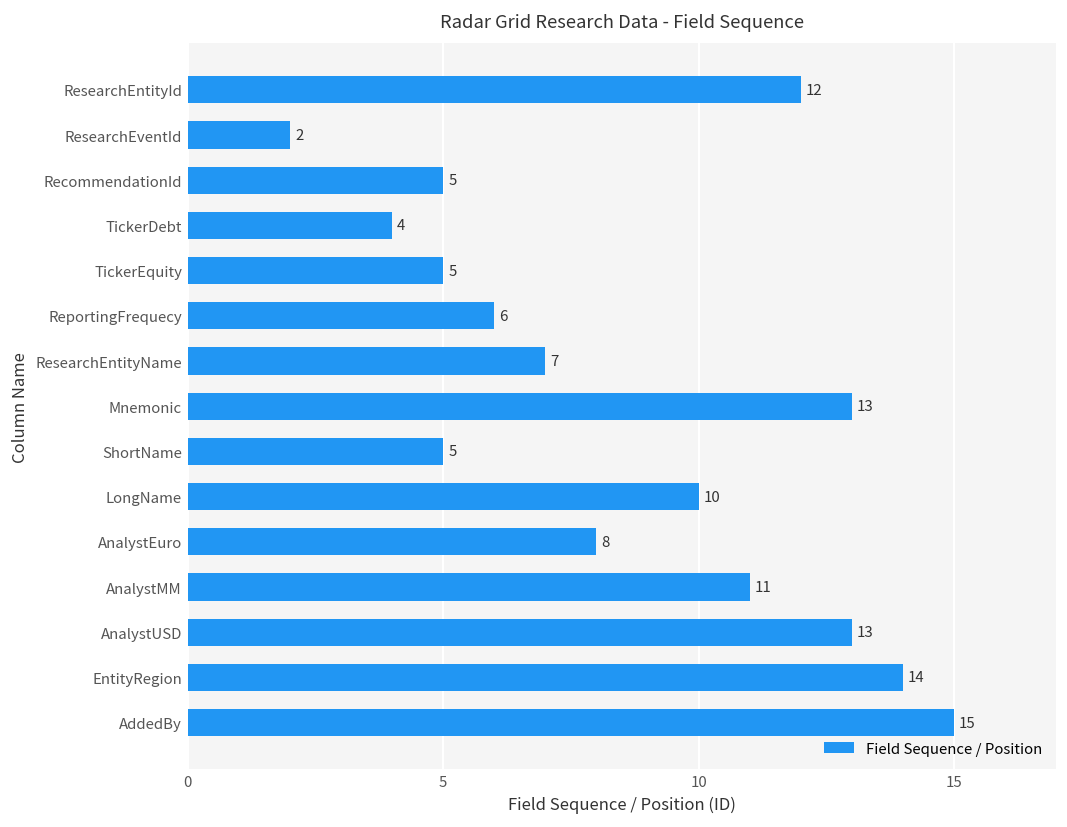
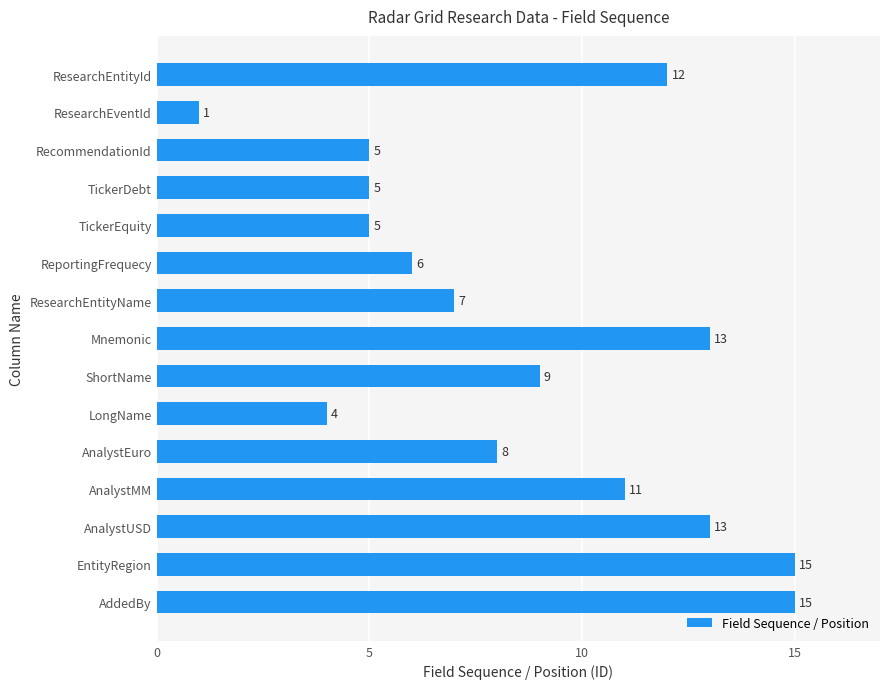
ResearchEventId: 2 -> 1
TickerDebt: 4 -> 5
ShortName: 5 -> 9
LongName: 10 -> 4
EntityRegion: 14 -> 15
